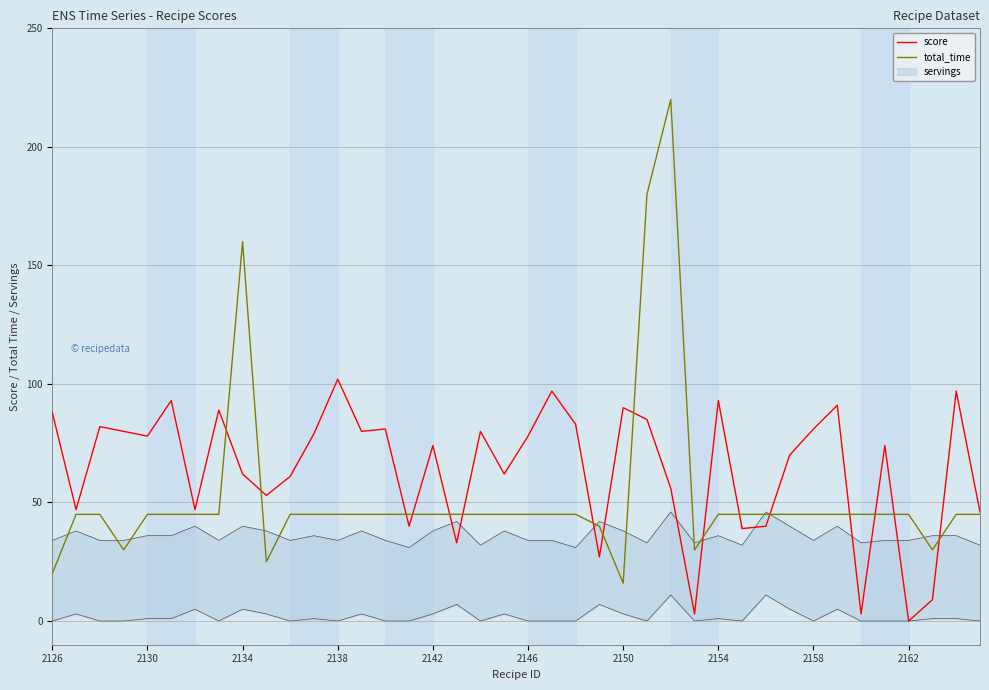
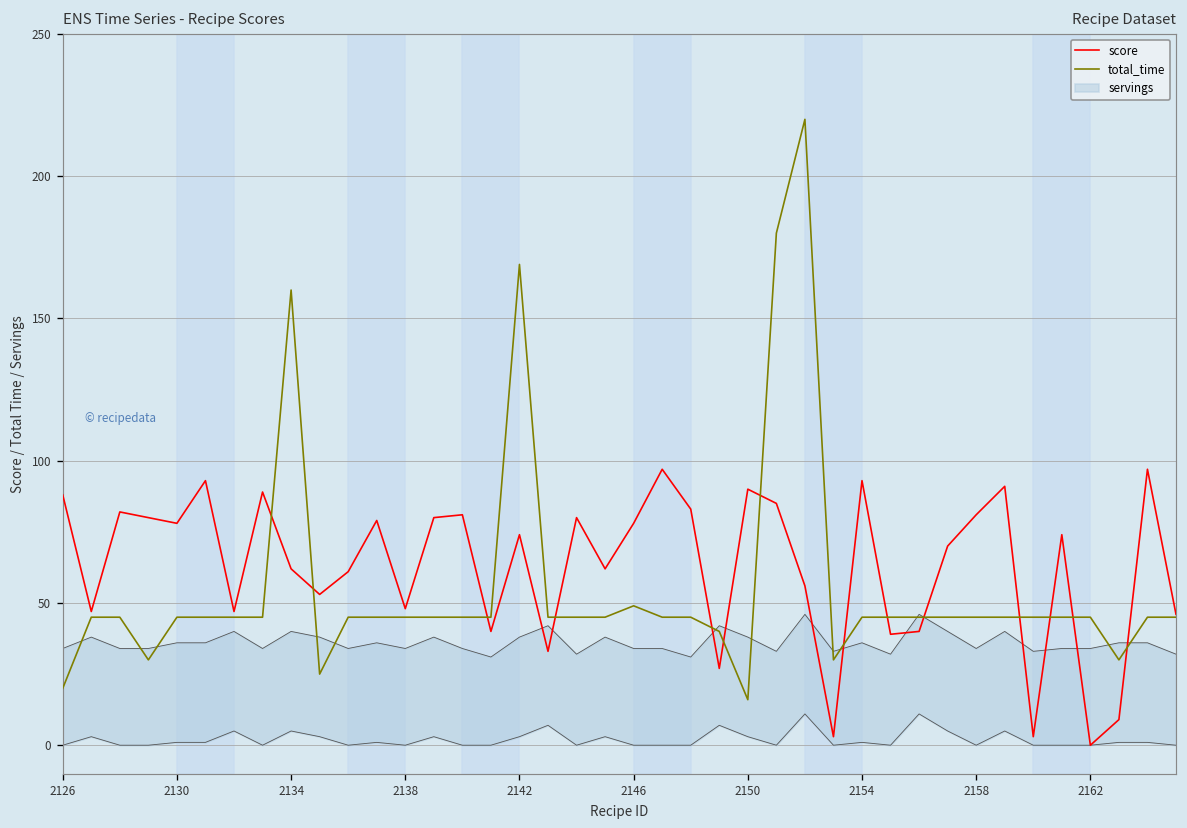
score, 2138: 102 -> 48
total_time, 2142: 45 -> 169
total_time, 2146: 45 -> 49
